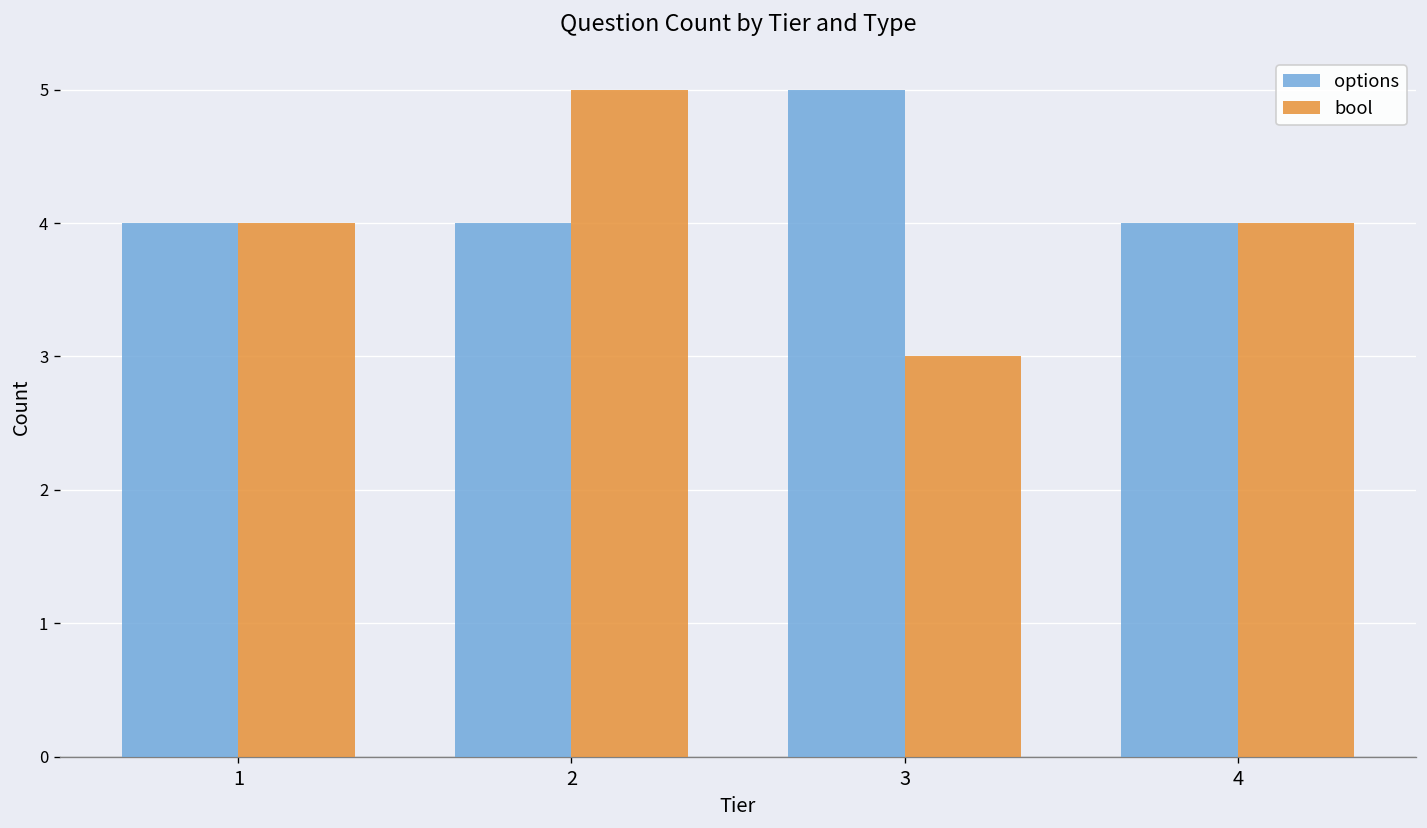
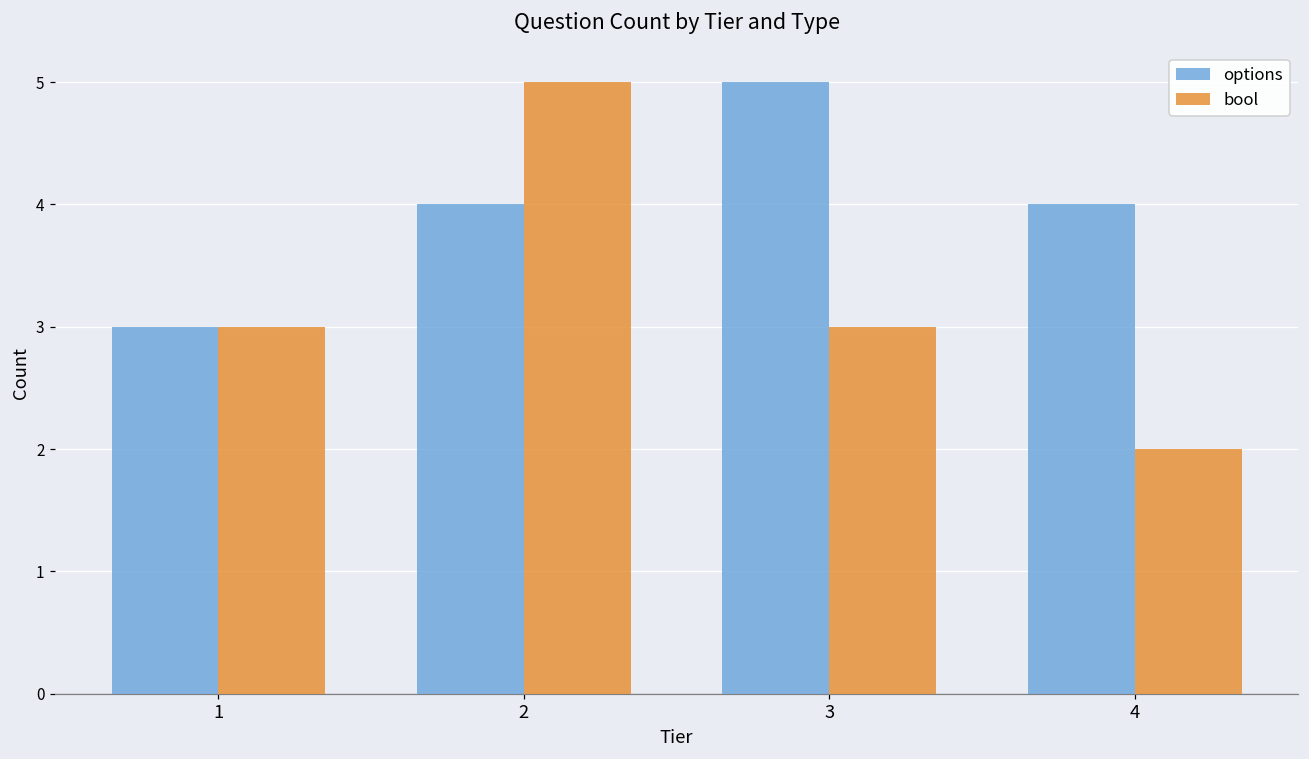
options, 1: 4 -> 3
bool, 1: 4 -> 3
bool, 4: 4 -> 2
